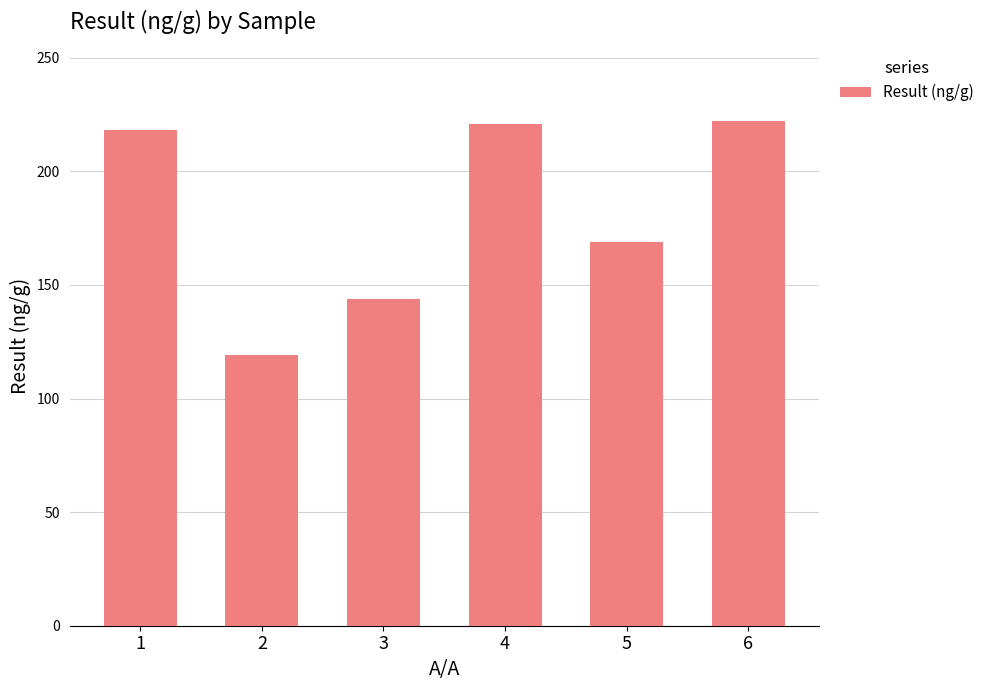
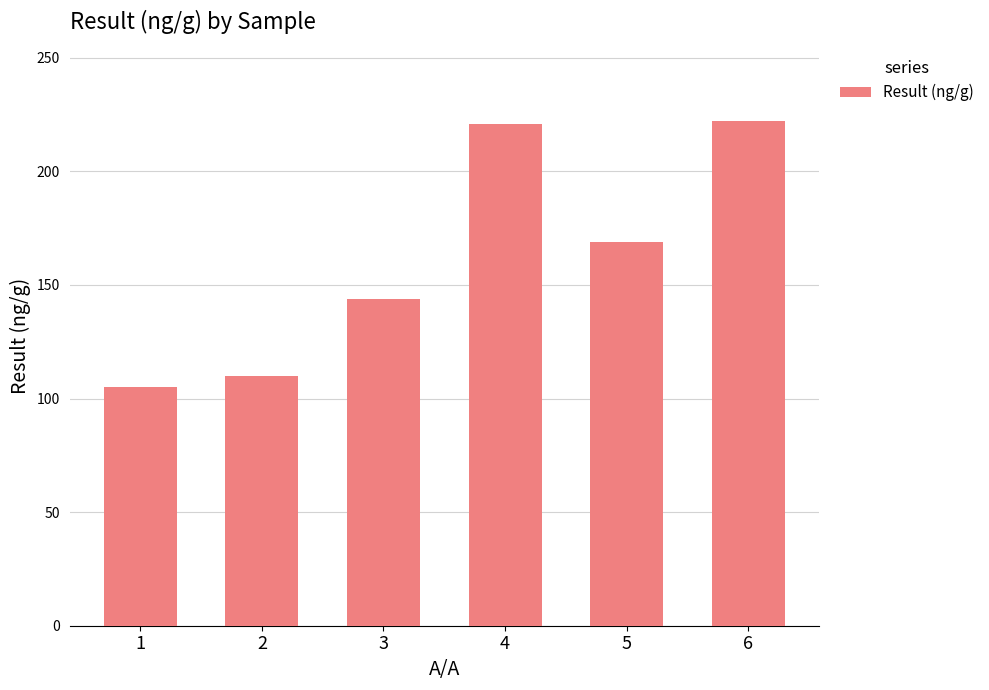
1: 218 -> 105
2: 119 -> 110
